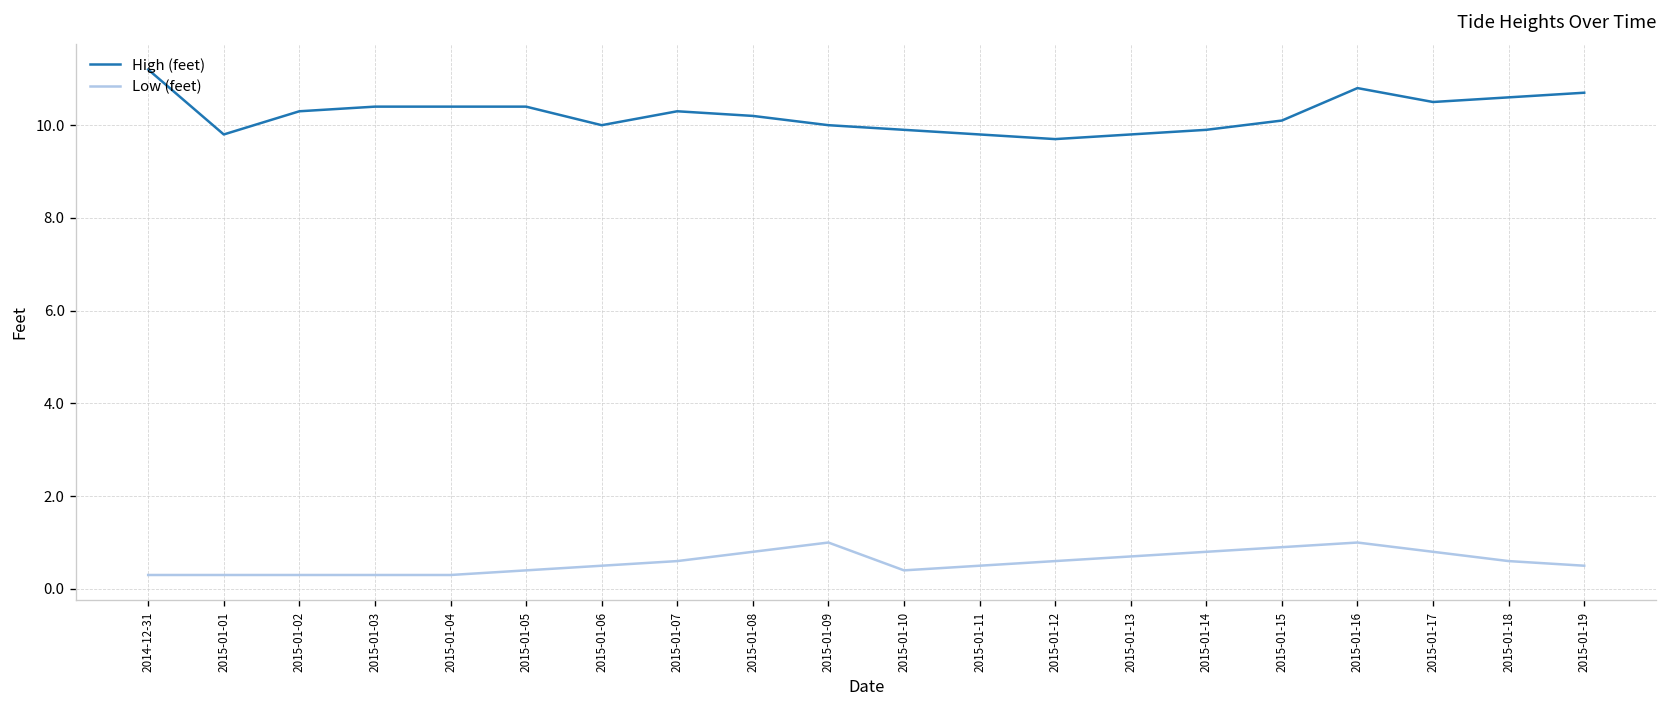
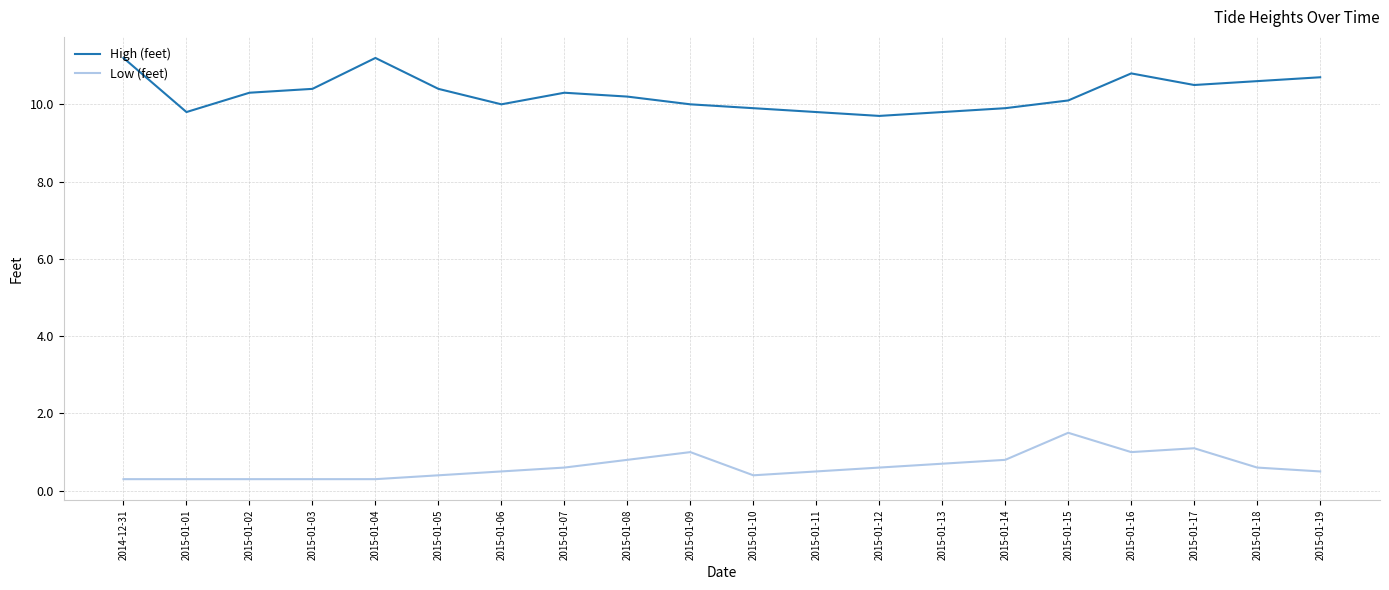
High (feet), 2015-01-04: 10.4 -> 11.2
Low (feet), 2015-01-15: 0.9 -> 1.5
Low (feet), 2015-01-17: 0.8 -> 1.1
